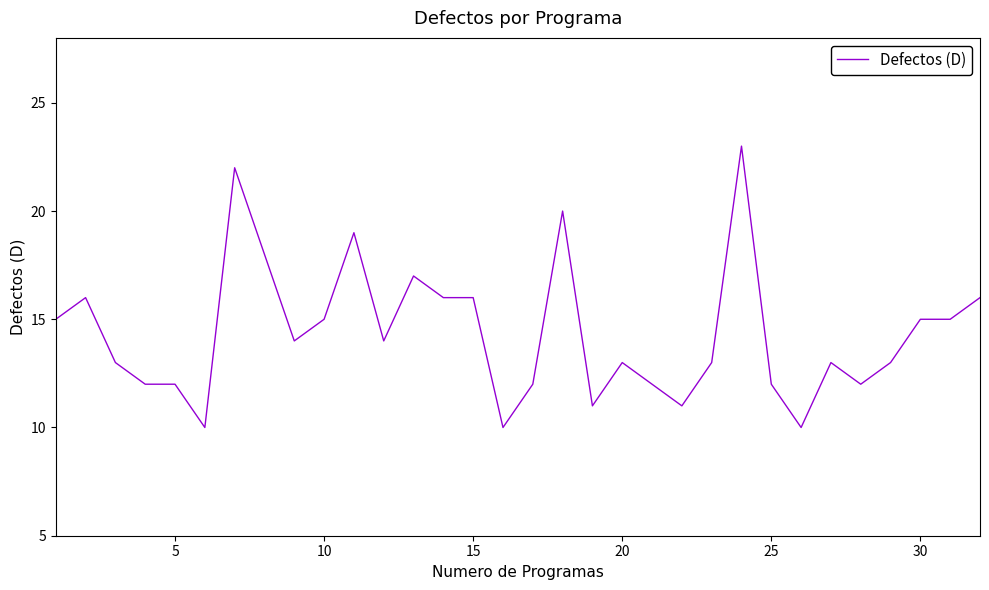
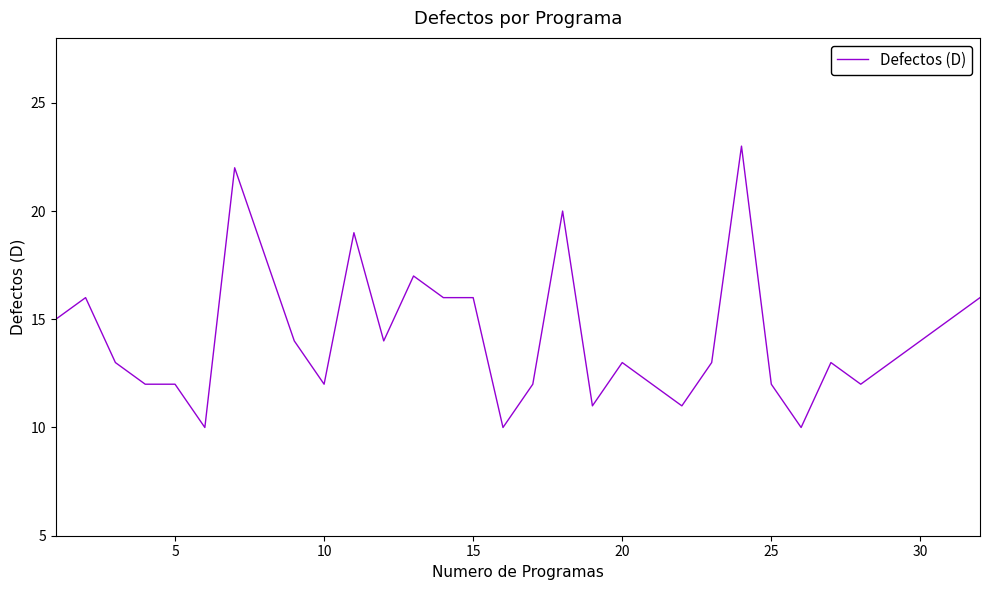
10: 15 -> 12
30: 15 -> 14
